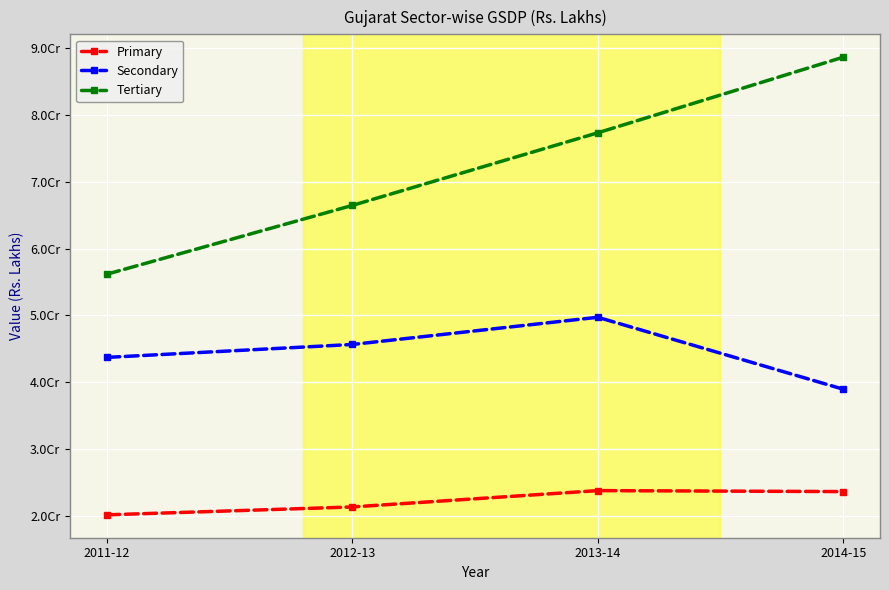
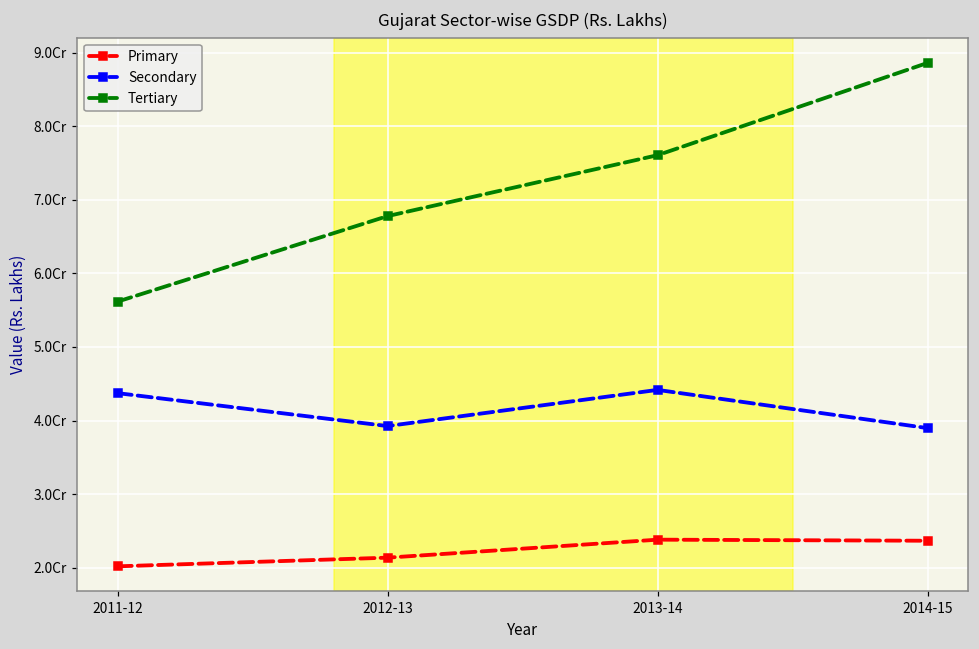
Secondary, 2012-13: 4.6Cr -> 3.9Cr
Tertiary, 2012-13: 6.6Cr -> 6.8Cr
Secondary, 2013-14: 5.0Cr -> 4.4Cr
Tertiary, 2013-14: 7.7Cr -> 7.6Cr
